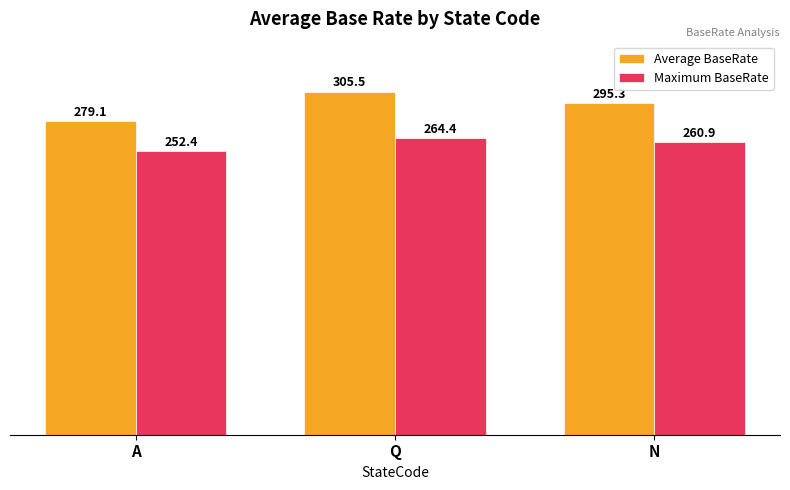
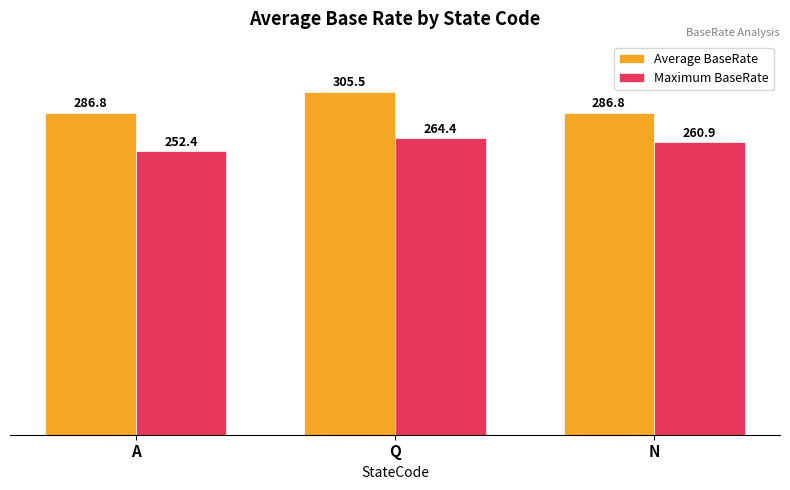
Average BaseRate, A: 279.1 -> 286.8
Average BaseRate, N: 295.3 -> 286.8
